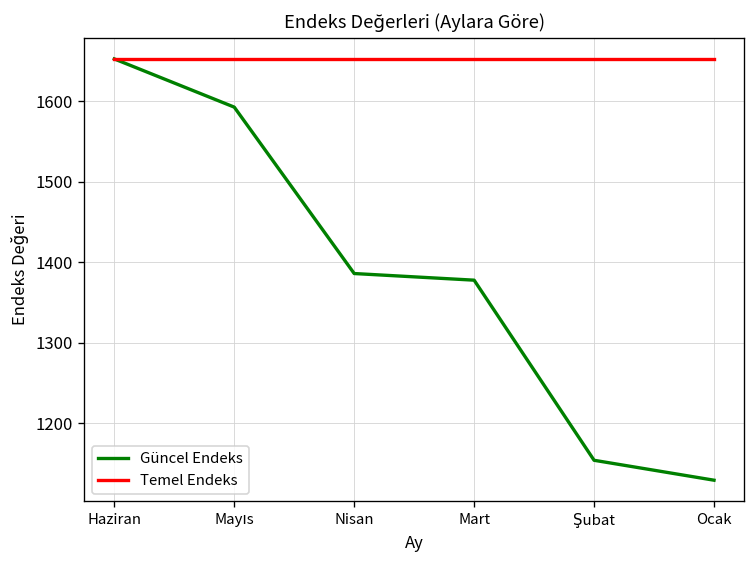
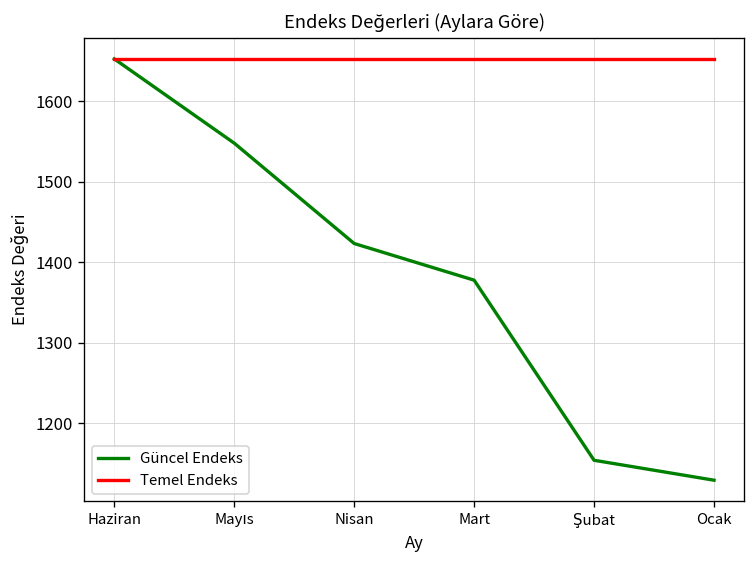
Güncel Endeks, Mayıs: 1590 -> 1550
Güncel Endeks, Nisan: 1390 -> 1420
